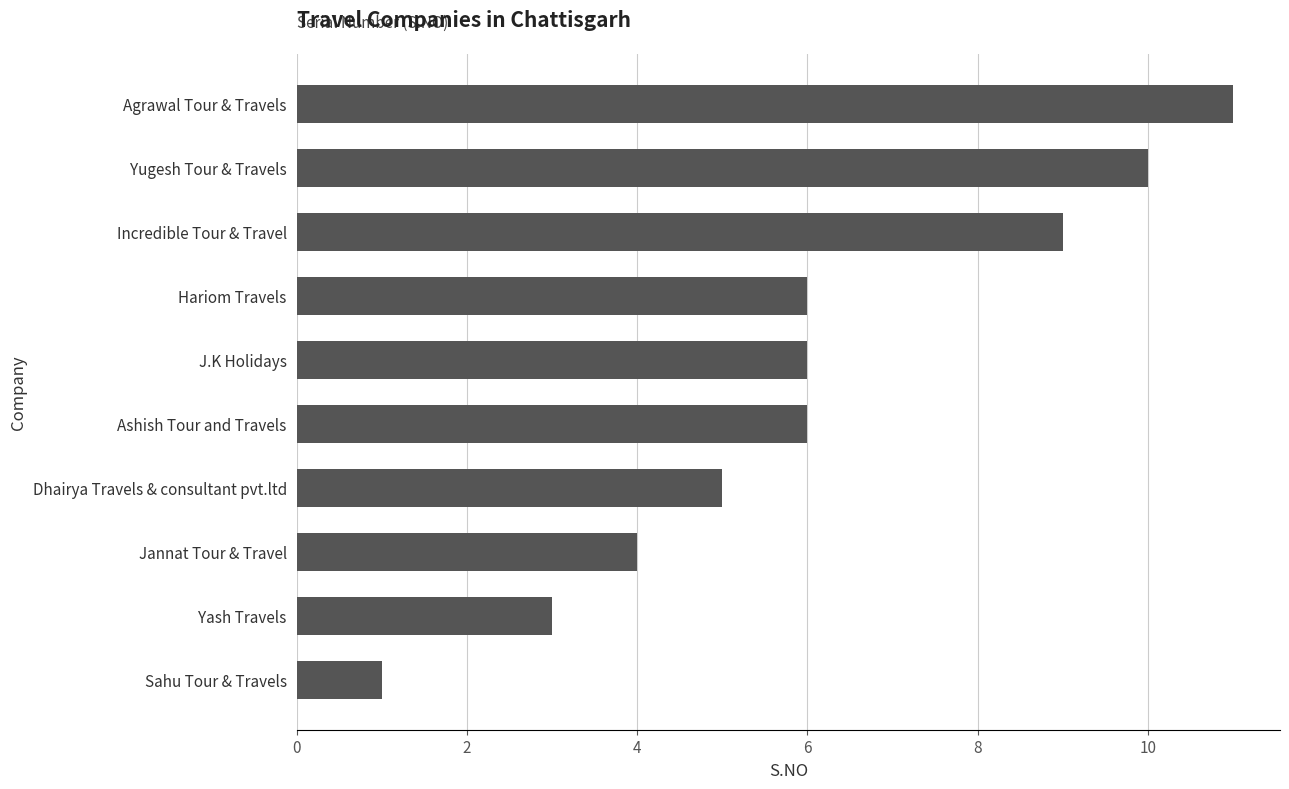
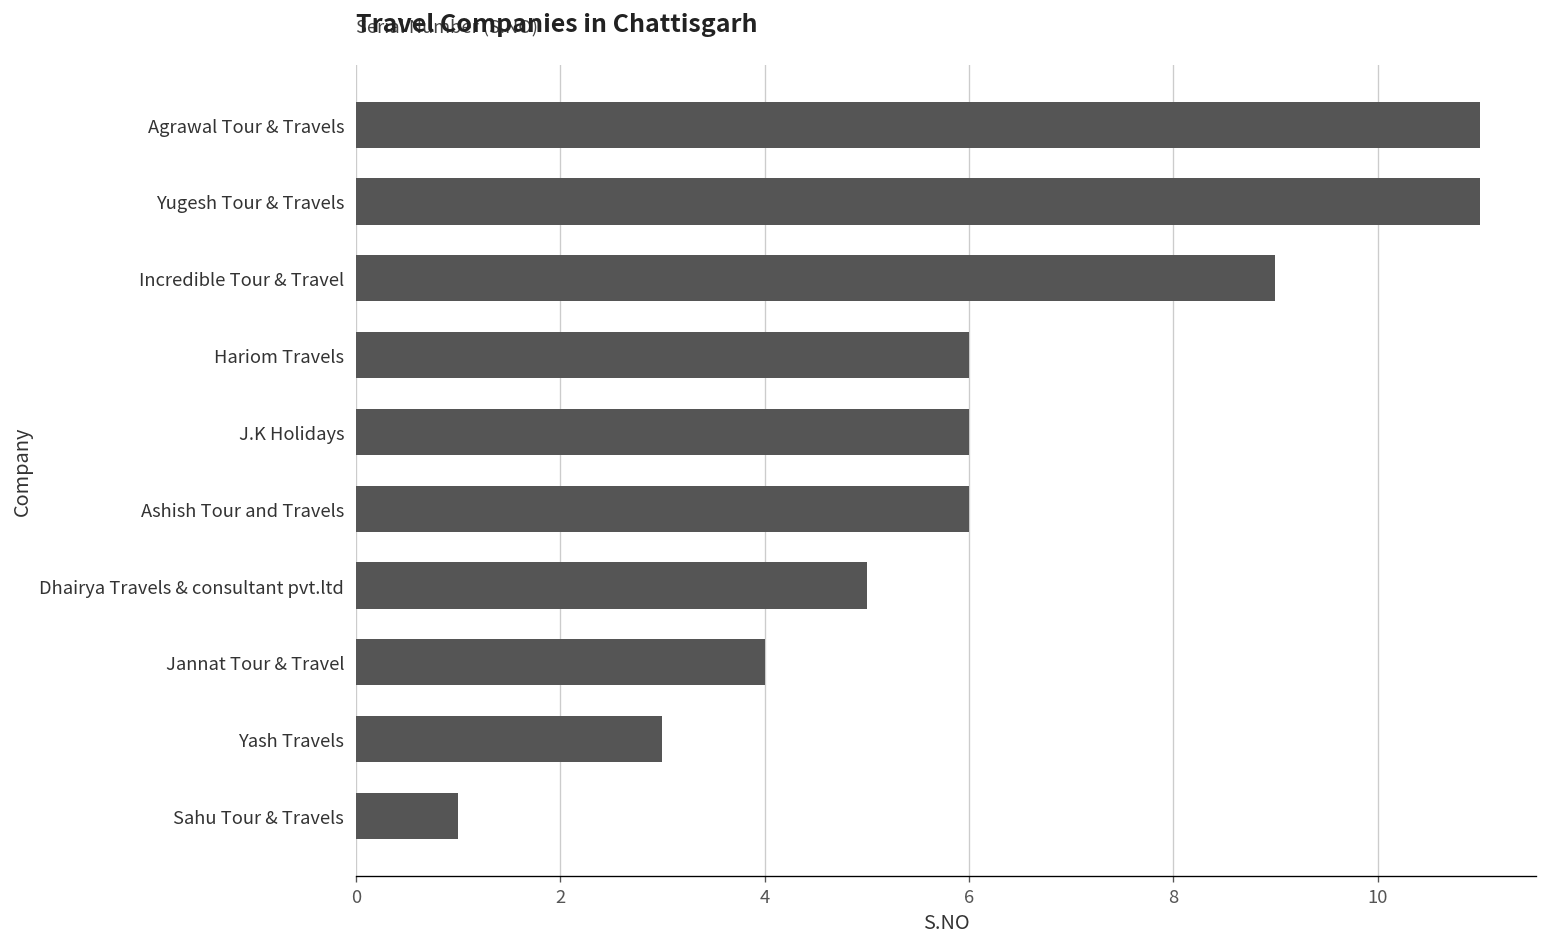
Yugesh Tour & Travels: 10 -> 11
